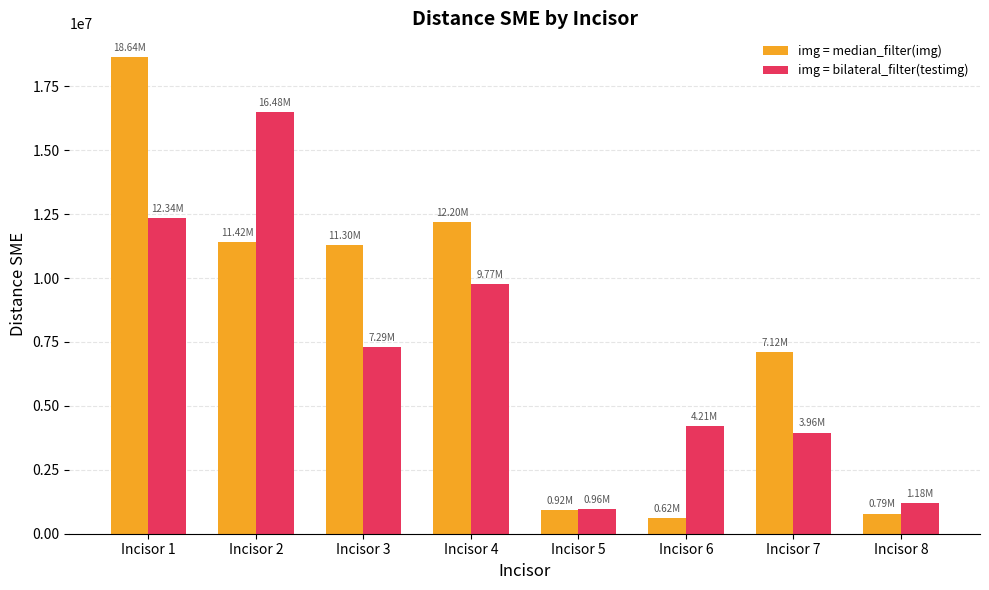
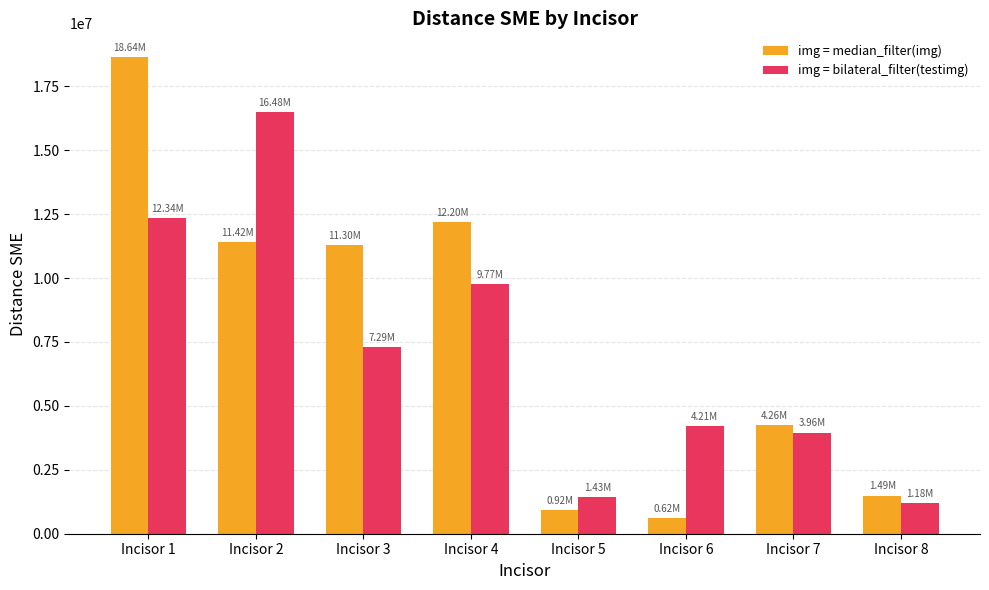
img = bilateral_filter(testimg), Incisor 5: 0.96M -> 1.43M
img = median_filter(img), Incisor 7: 7.12M -> 4.26M
img = median_filter(img), Incisor 8: 0.79M -> 1.49M
